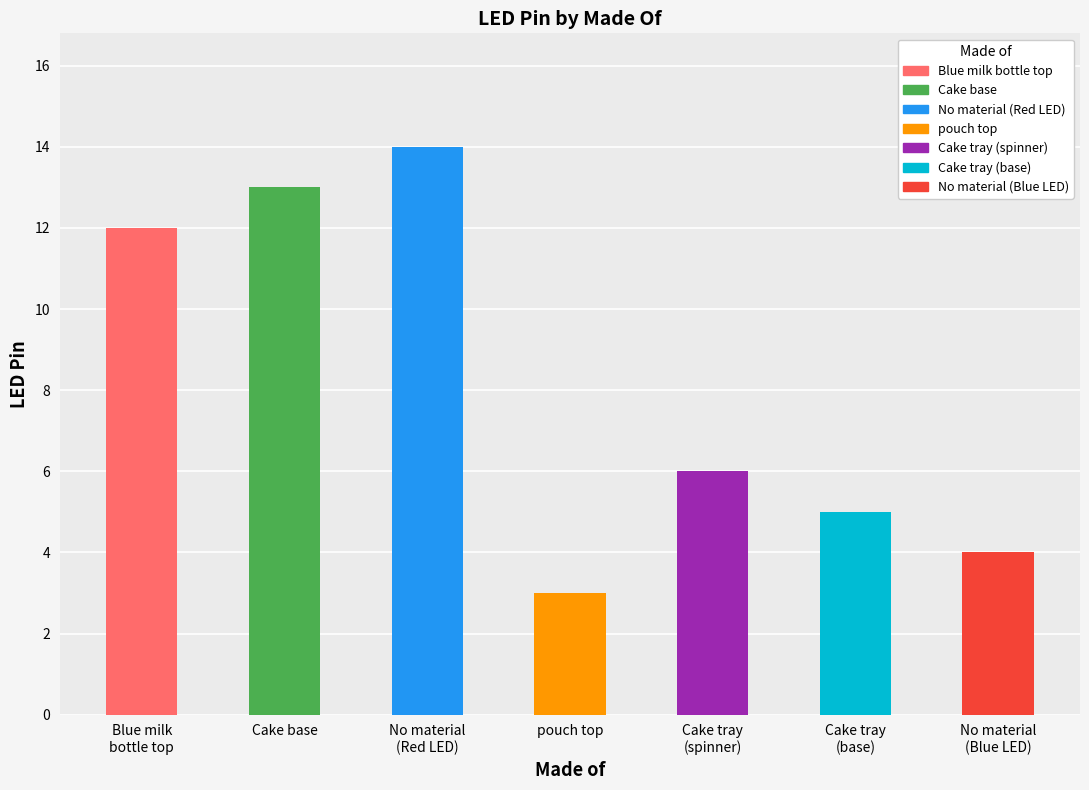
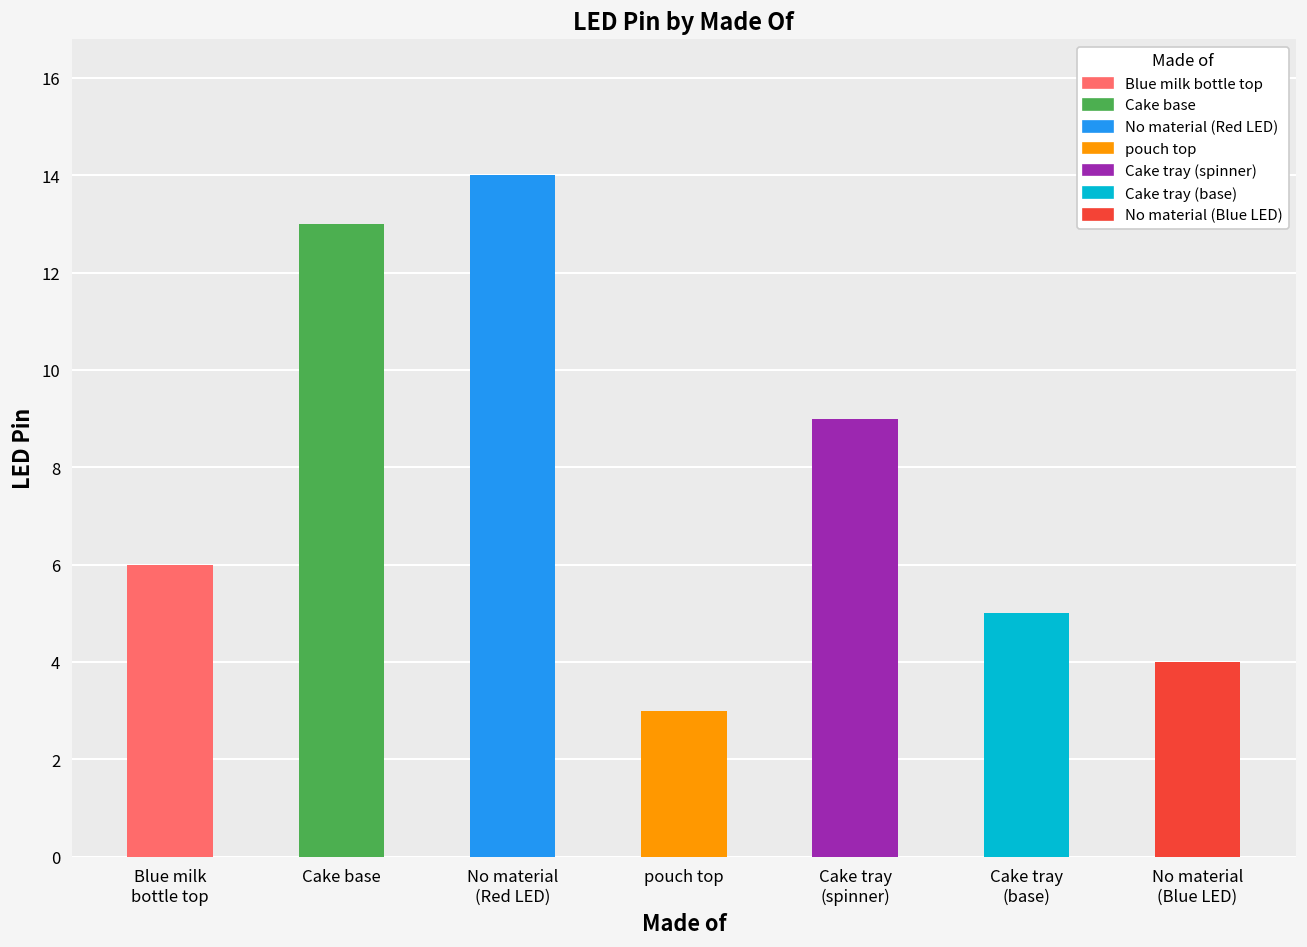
Blue milk bottle top: 12 -> 6
Cake tray (spinner): 6 -> 9
